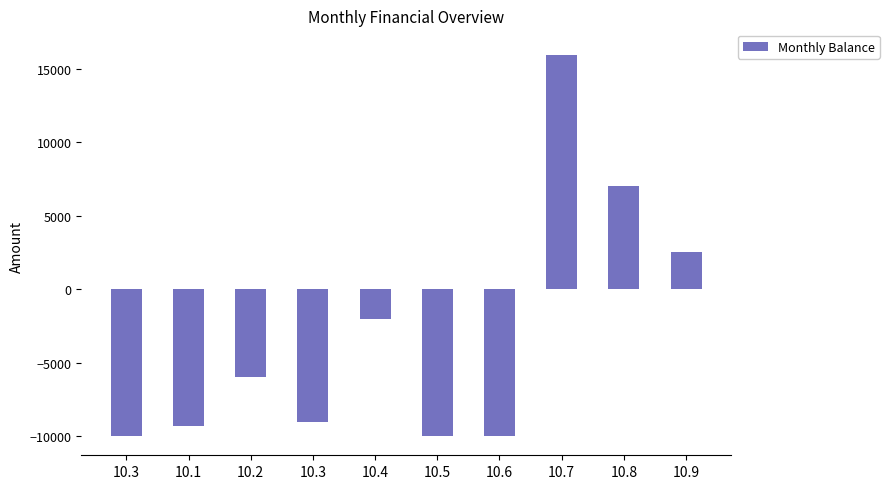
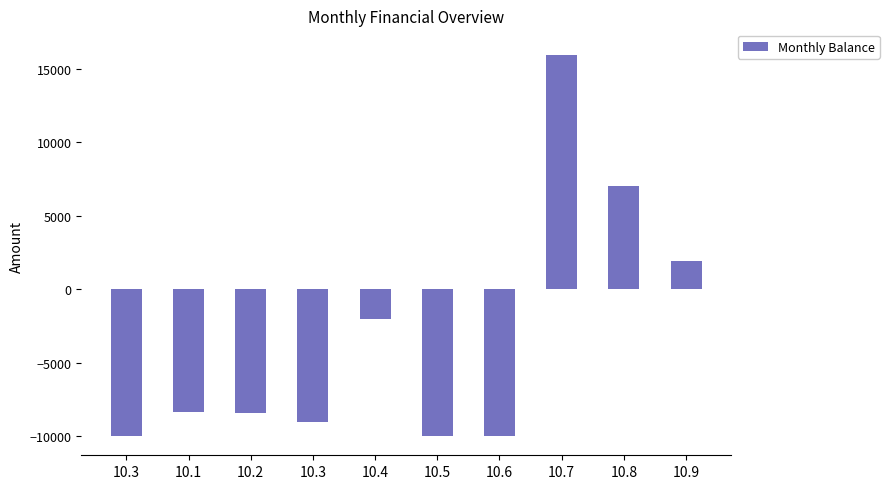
10.1: -9300 -> -8400
10.2: -6000 -> -8400
10.9: 2500 -> 1900
